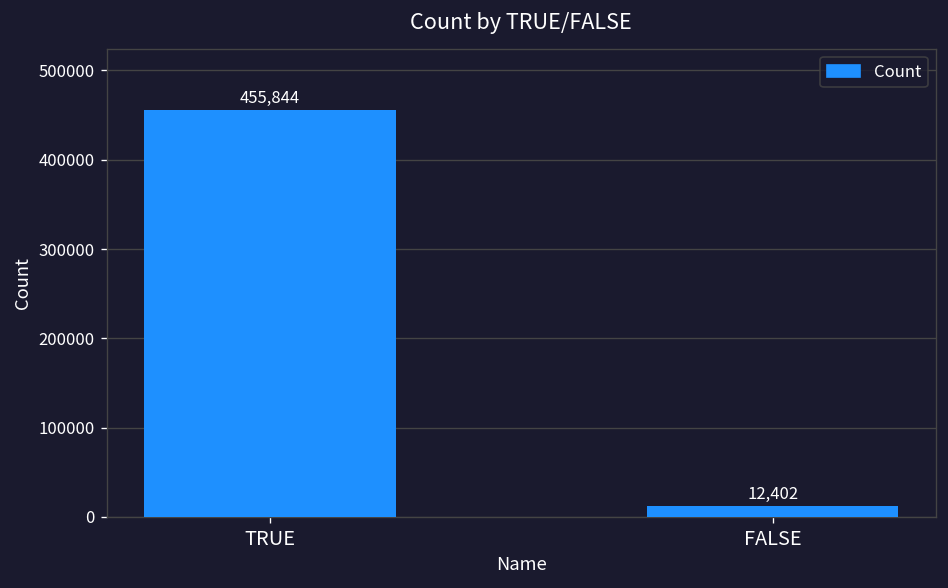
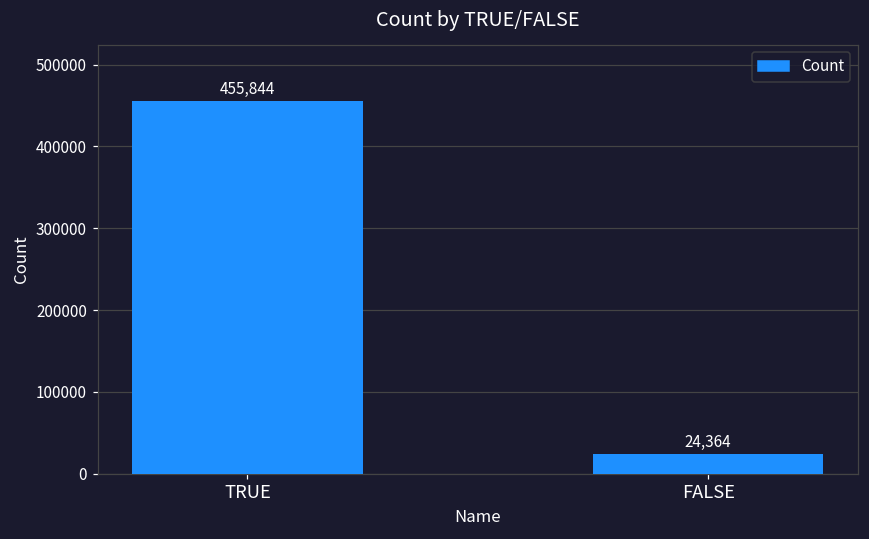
FALSE: 12,402 -> 24,364
